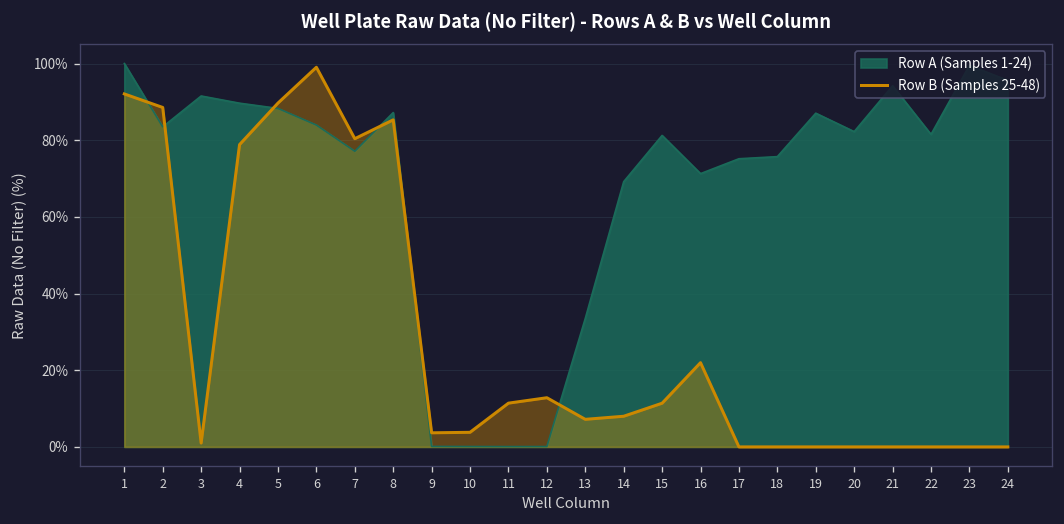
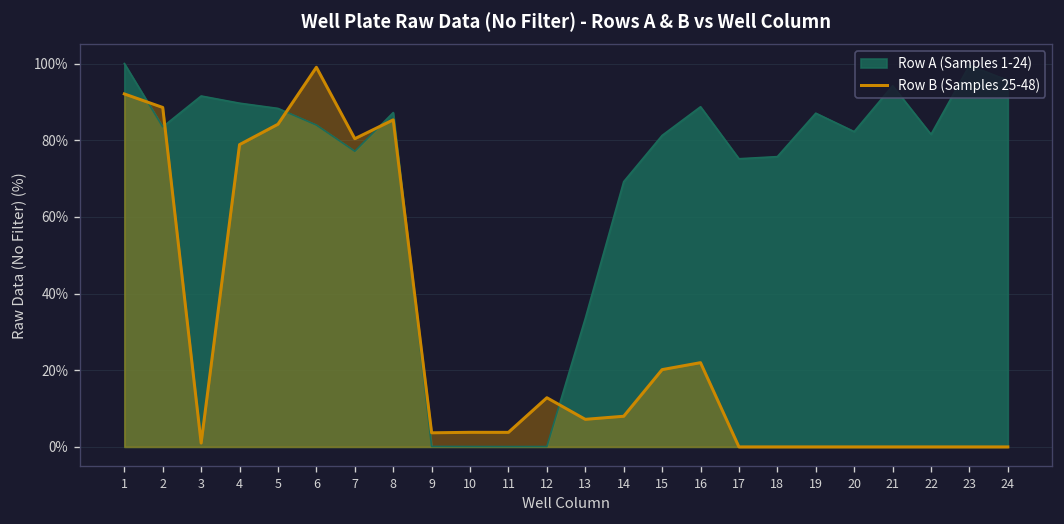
Row B (Samples 25-48), 5: 90% -> 84%
Row B (Samples 25-48), 11: 11% -> 4%
Row B (Samples 25-48), 15: 11% -> 20%
Row A (Samples 1-24), 16: 71% -> 89%
